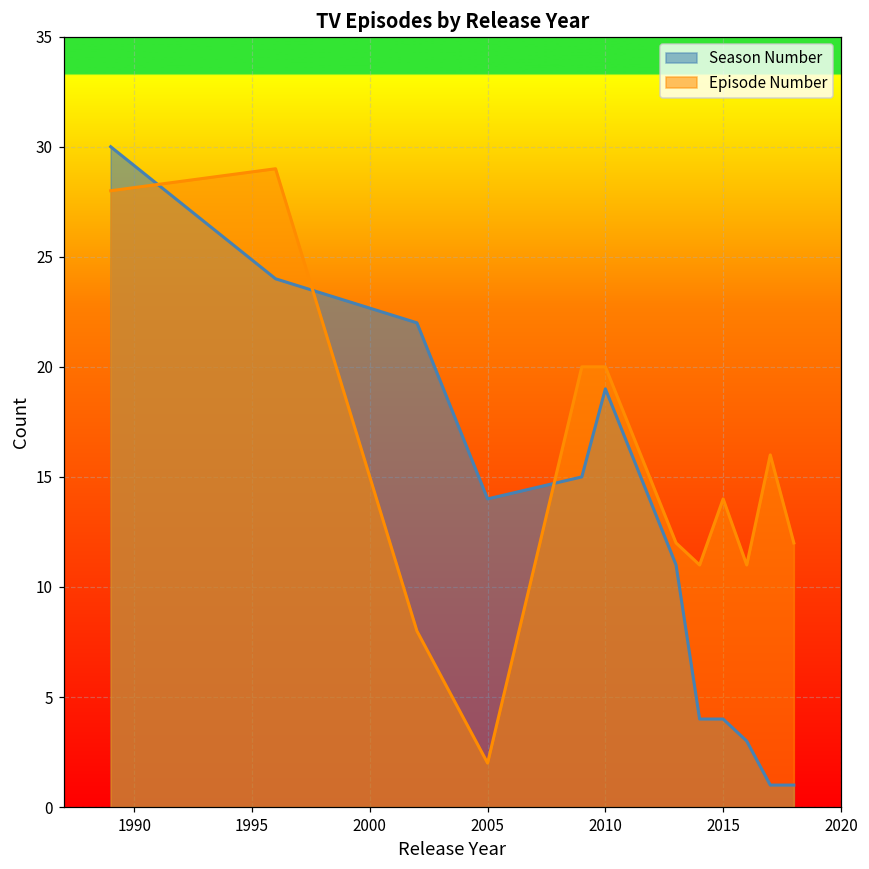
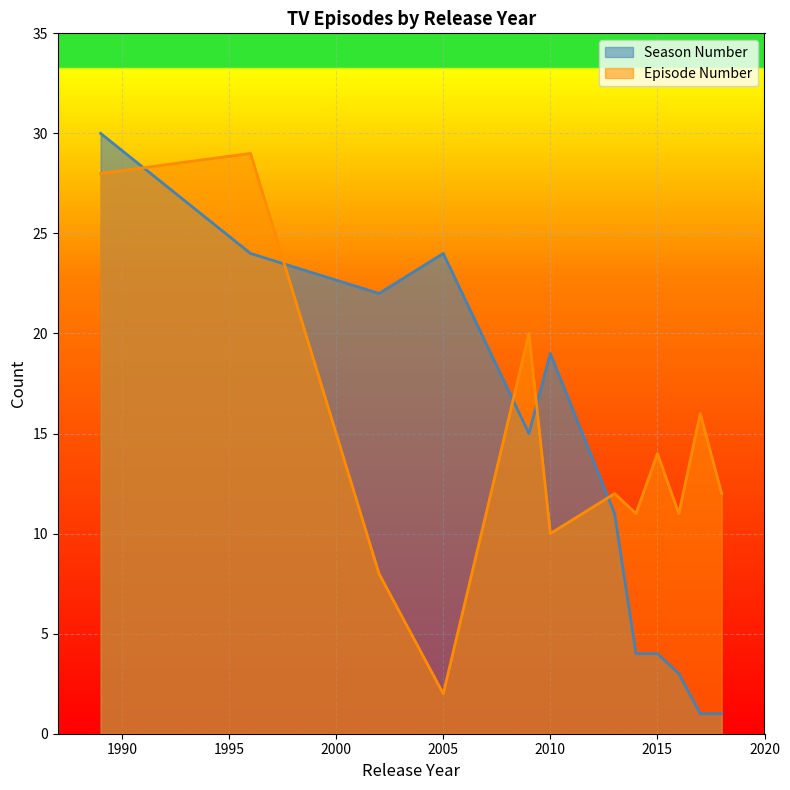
Season Number, 2005: 14 -> 24
Episode Number, 2010: 20 -> 10
